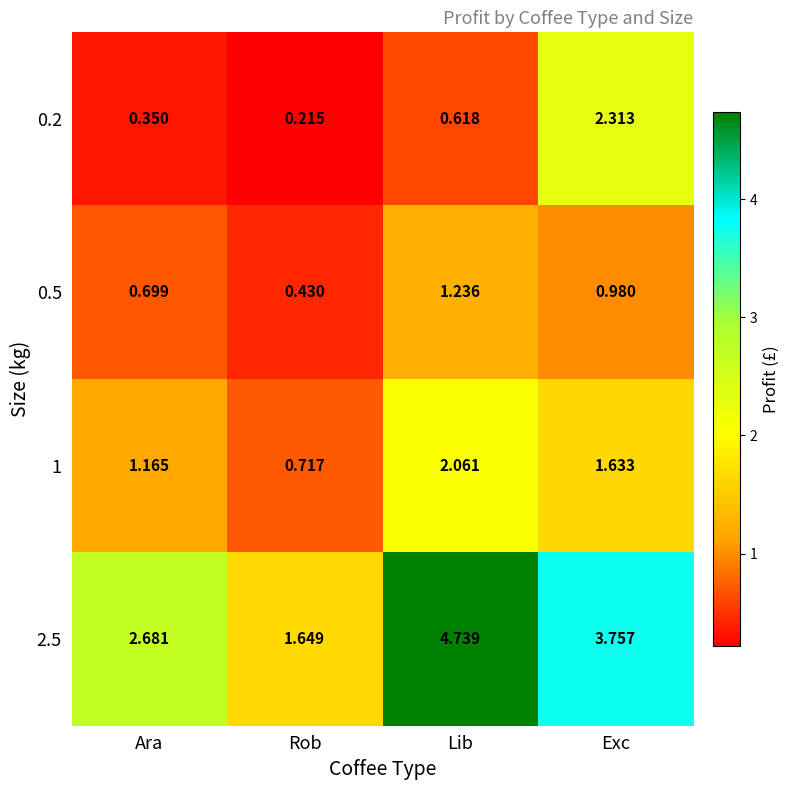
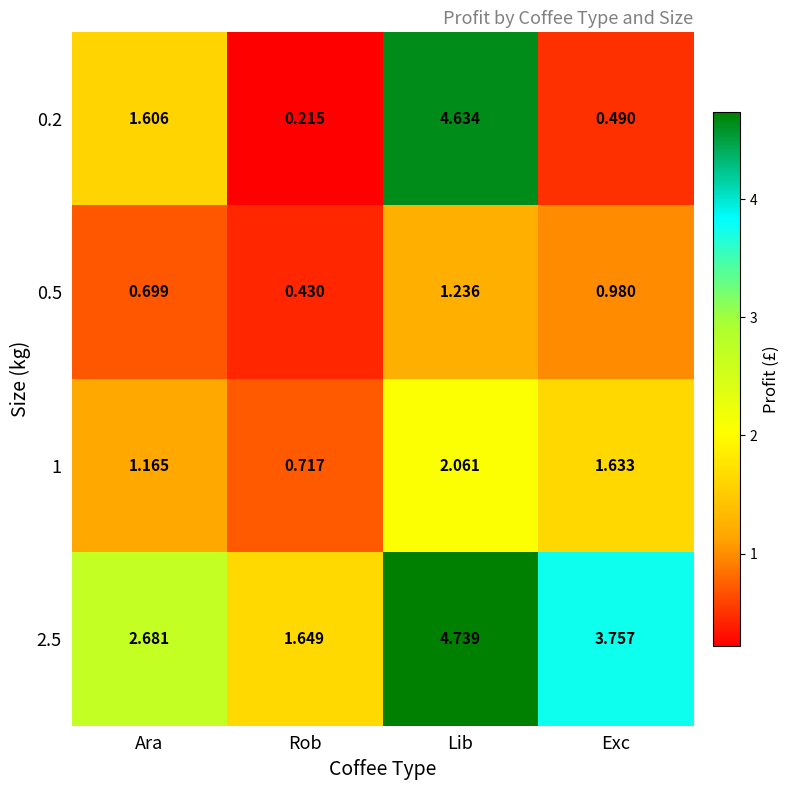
0.2, Ara: 0.350 -> 1.606
0.2, Lib: 0.618 -> 4.634
0.2, Exc: 2.313 -> 0.490
